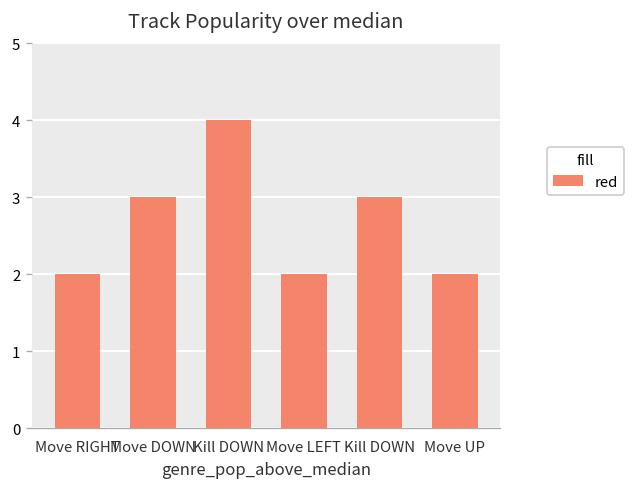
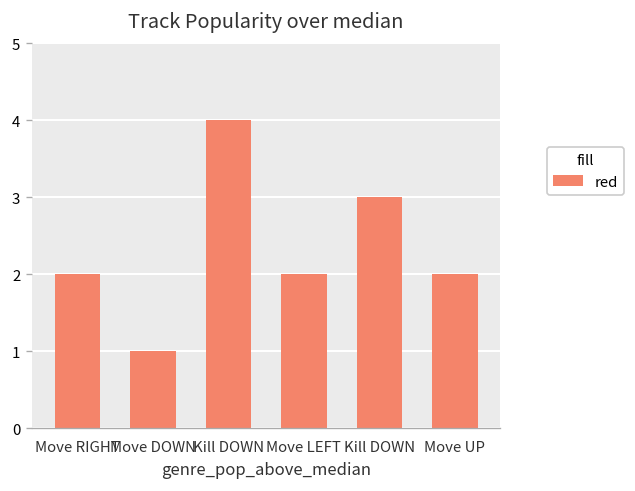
Move DOWN: 3 -> 1
